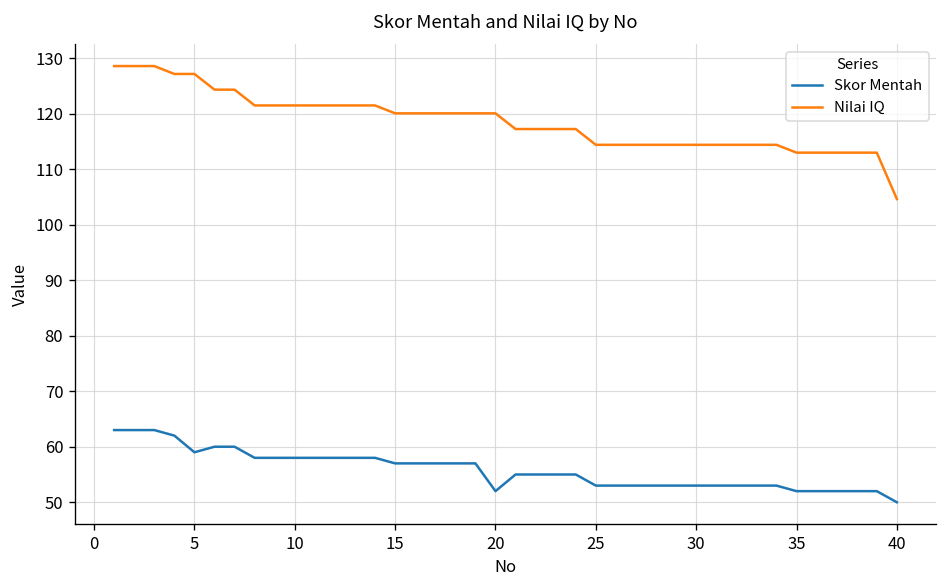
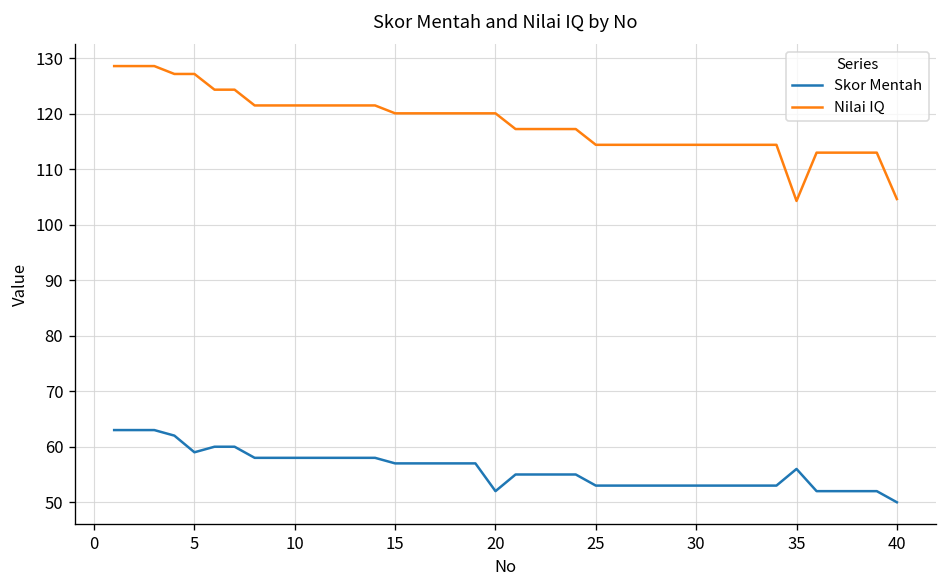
Skor Mentah, 35: 52 -> 56
Nilai IQ, 35: 113 -> 104
